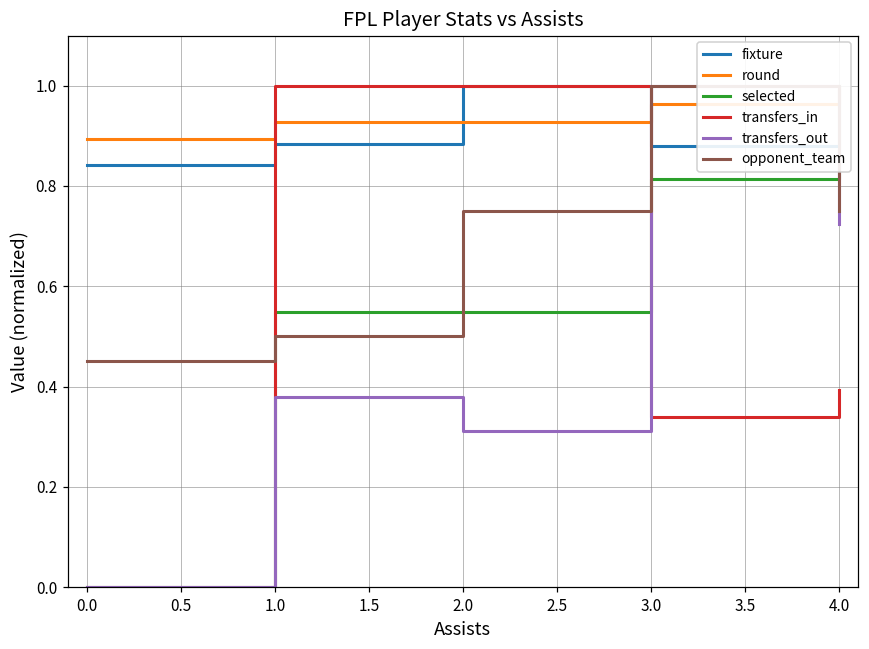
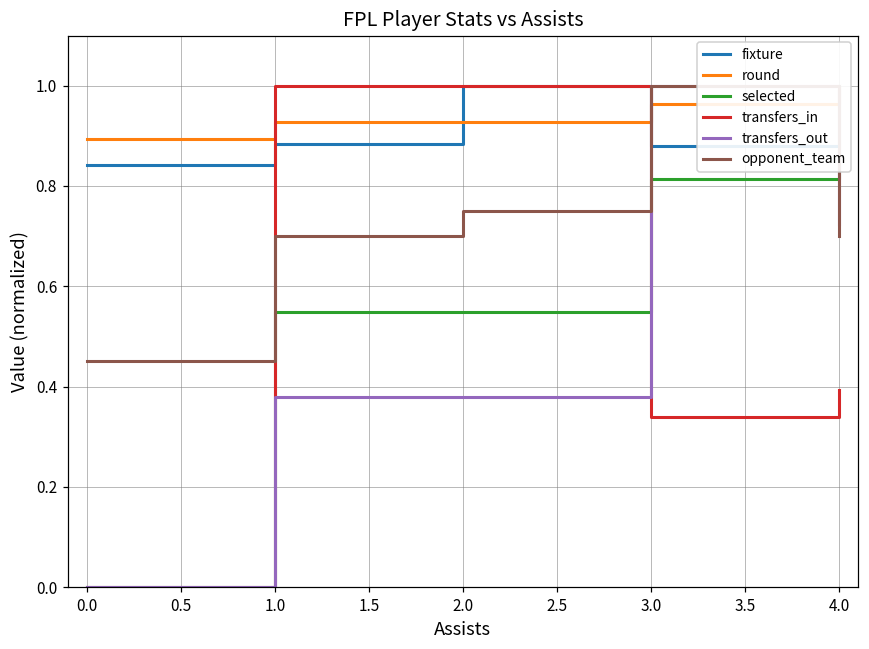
opponent_team, 1.0: 0.50 -> 0.70
transfers_out, 2.0: 0.31 -> 0.38
opponent_team, 4.0: 0.75 -> 0.70
